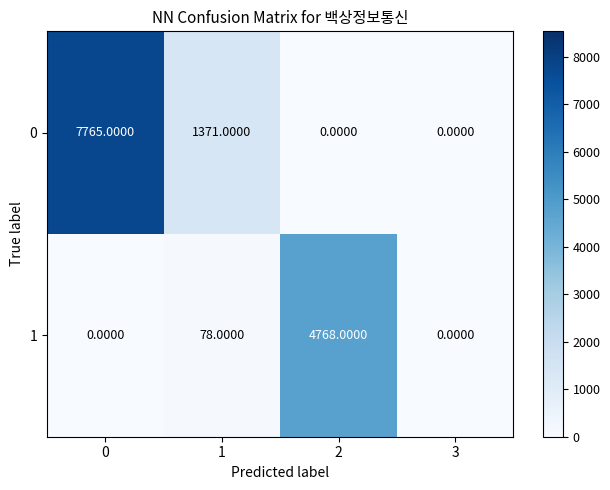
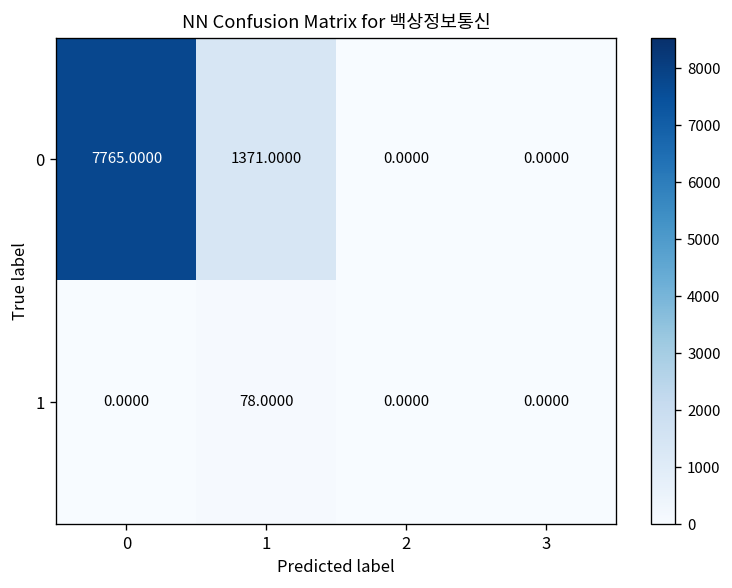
1, 2: 4768.0000 -> 0.0000
